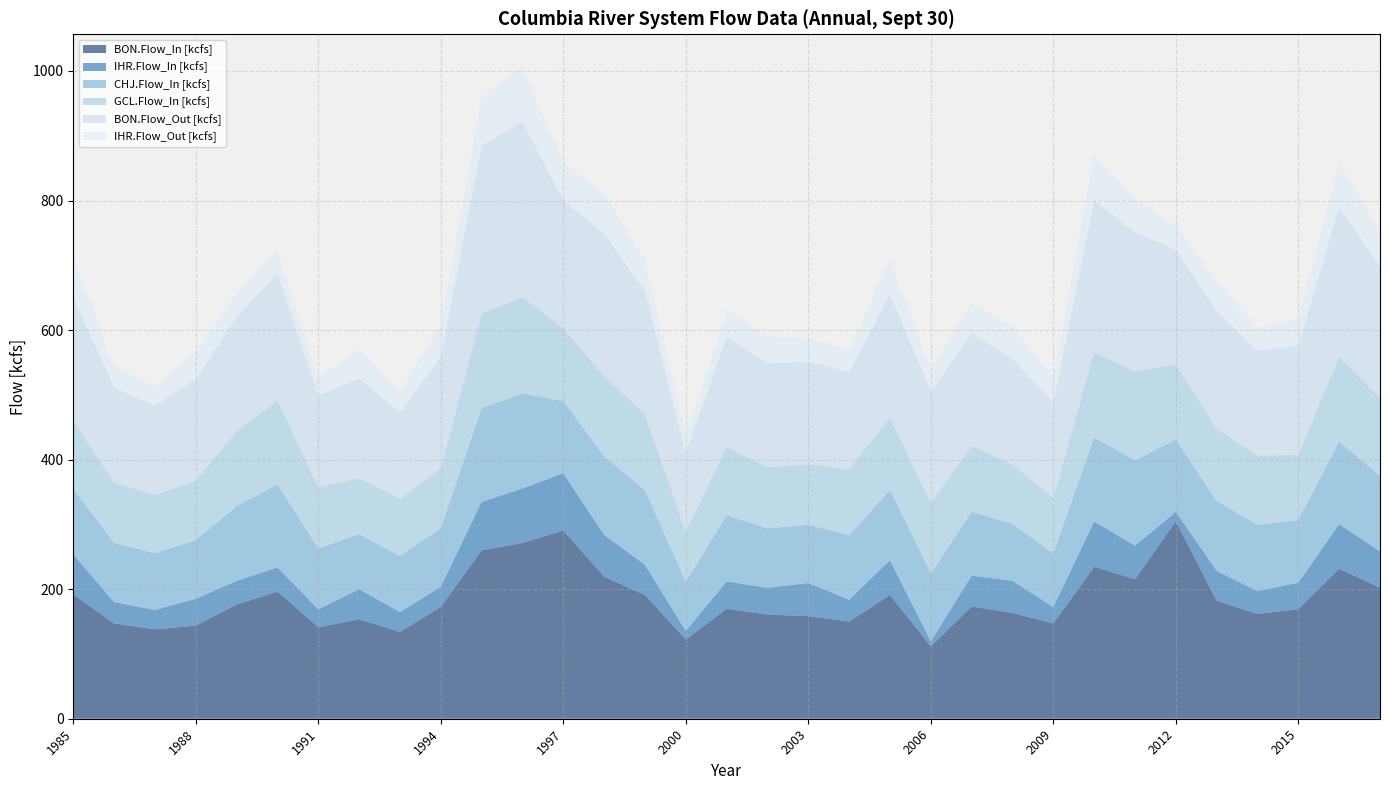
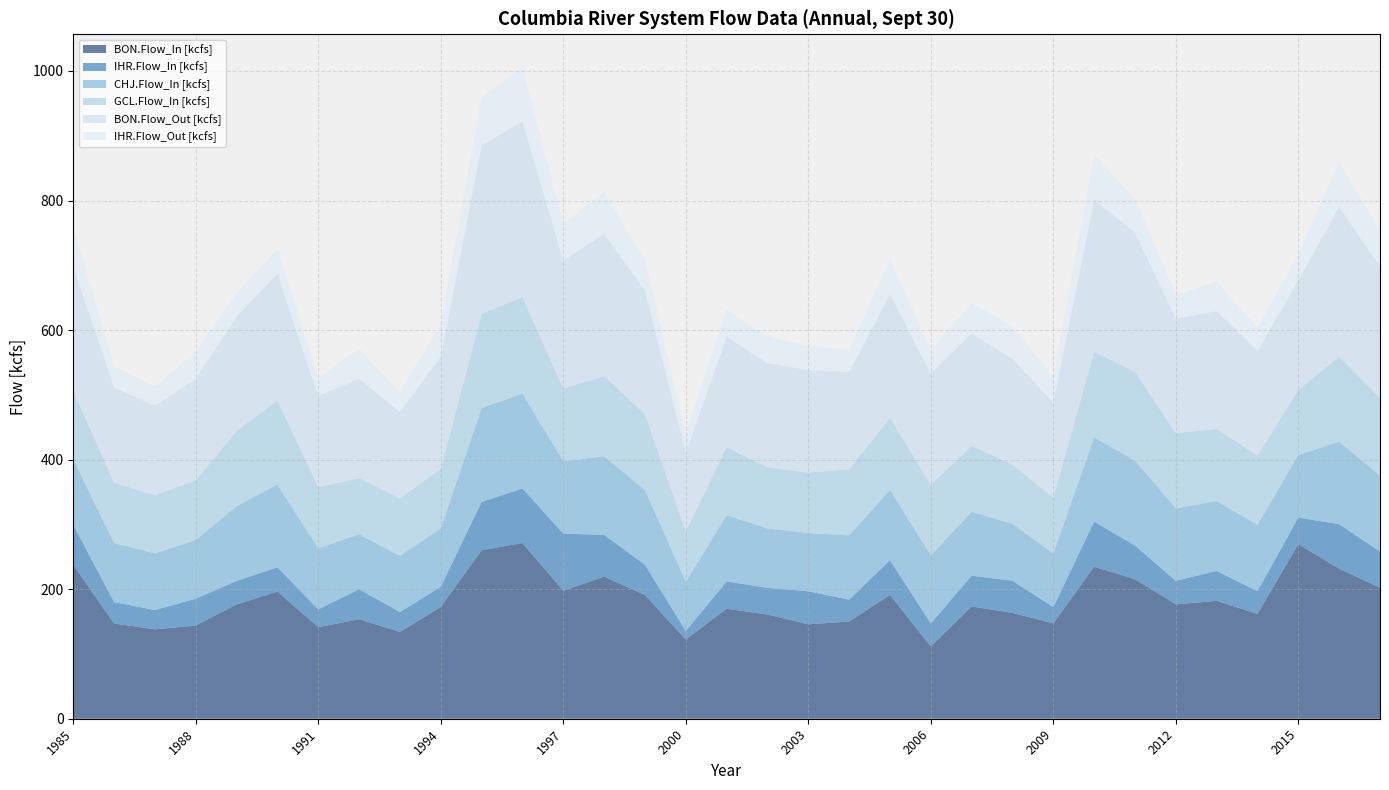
BON.Flow_In [kcfs], 1985: 190 -> 240
BON.Flow_In [kcfs], 1997: 290 -> 200
BON.Flow_In [kcfs], 2003: 160 -> 150
IHR.Flow_In [kcfs], 2006: 10 -> 40
BON.Flow_In [kcfs], 2012: 300 -> 180
IHR.Flow_In [kcfs], 2012: 10 -> 40
BON.Flow_In [kcfs], 2015: 170 -> 270
